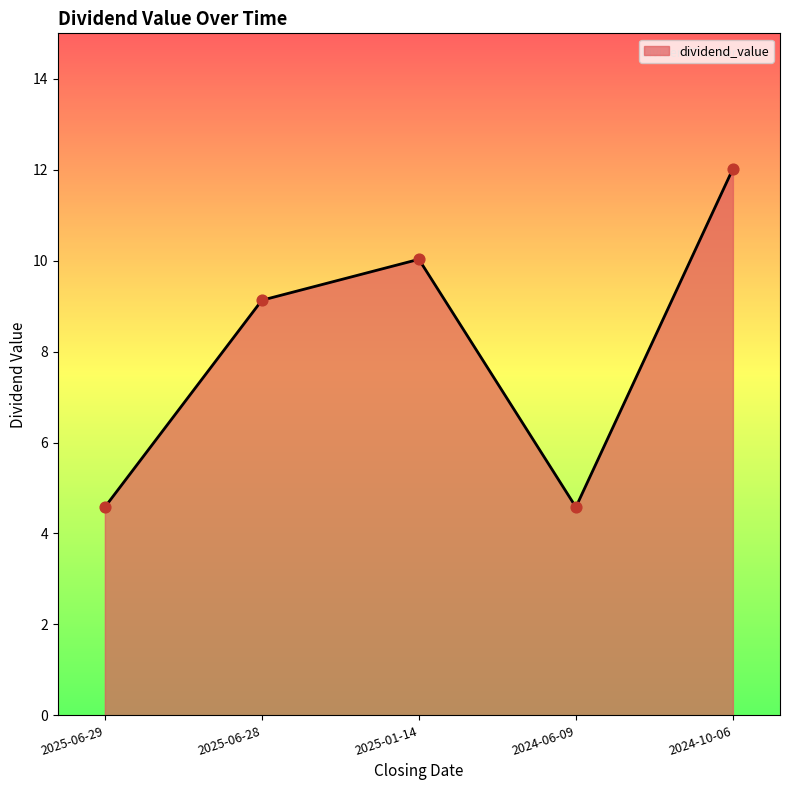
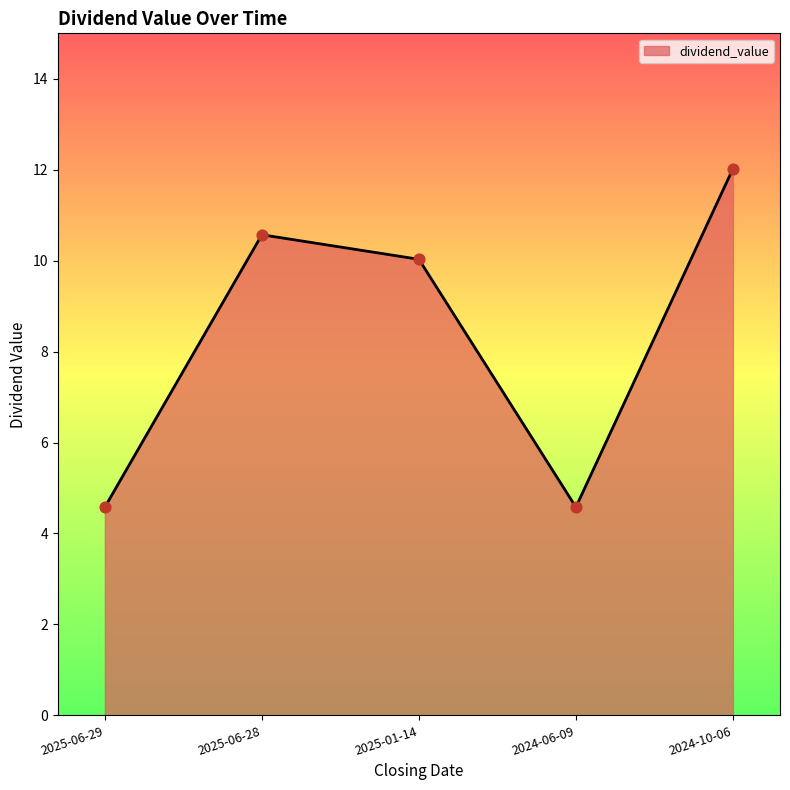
2025-06-28: 9.1 -> 10.6
